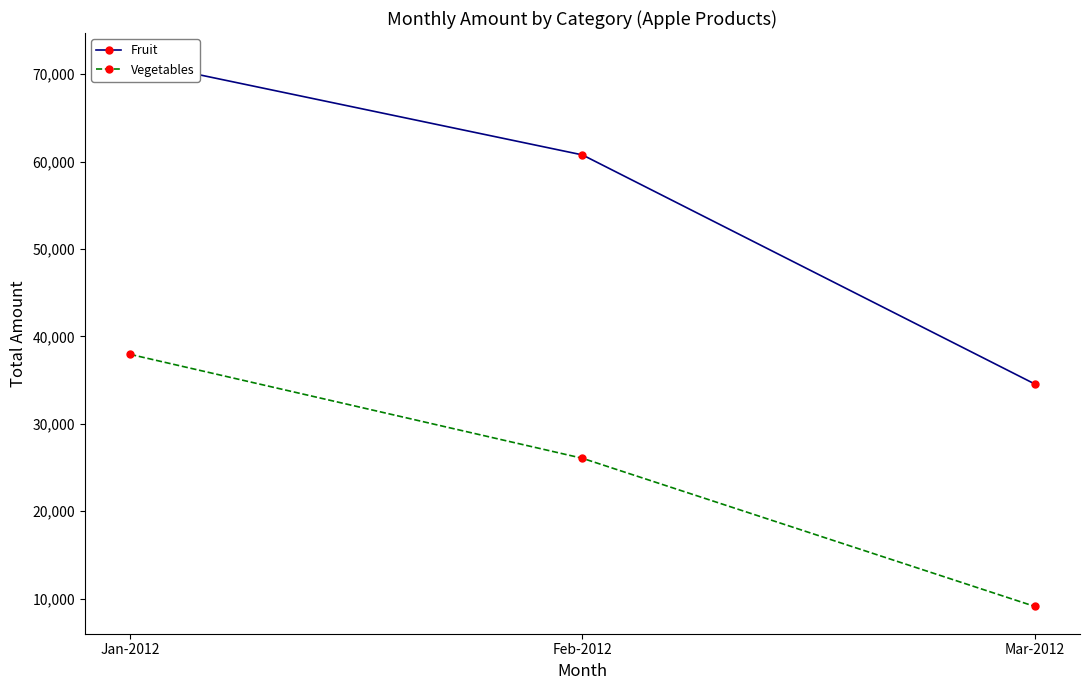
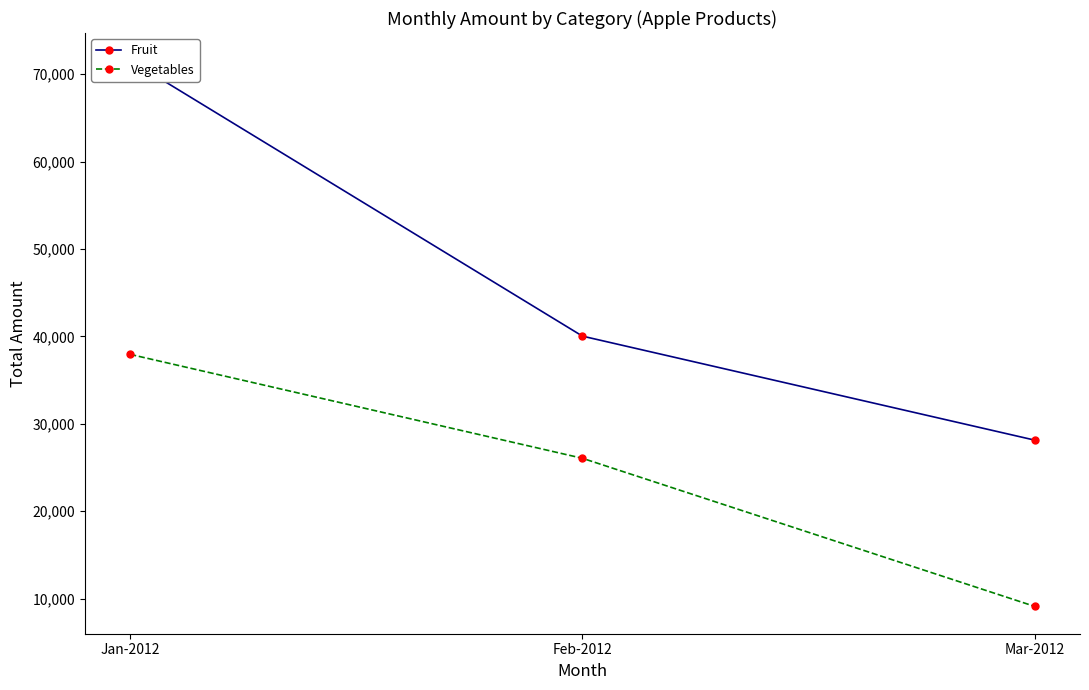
Fruit, Feb-2012: 61,000 -> 40,000
Fruit, Mar-2012: 35,000 -> 28,000
